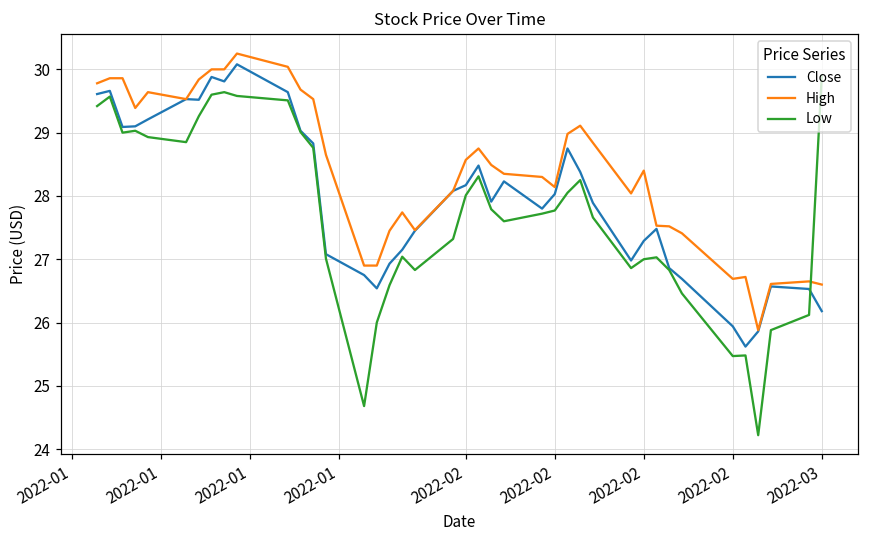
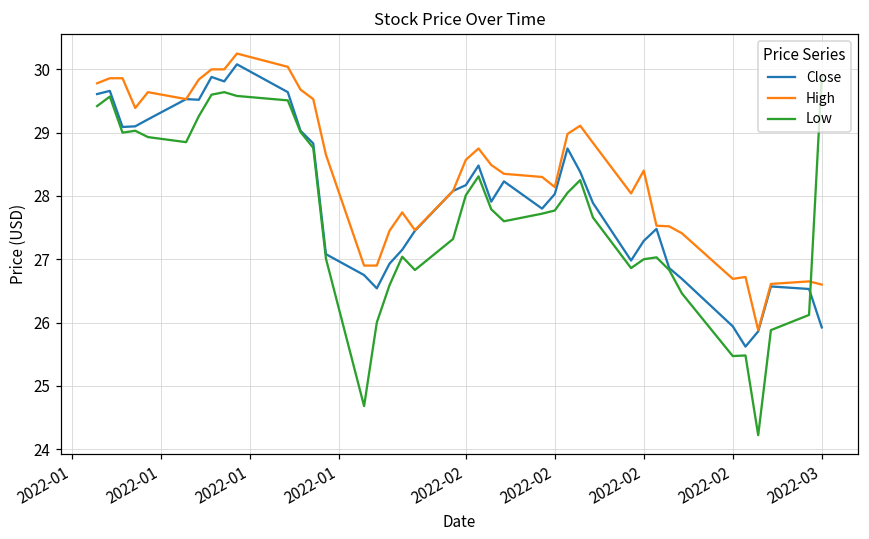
Close, 2022-03: 26.2 -> 25.9
